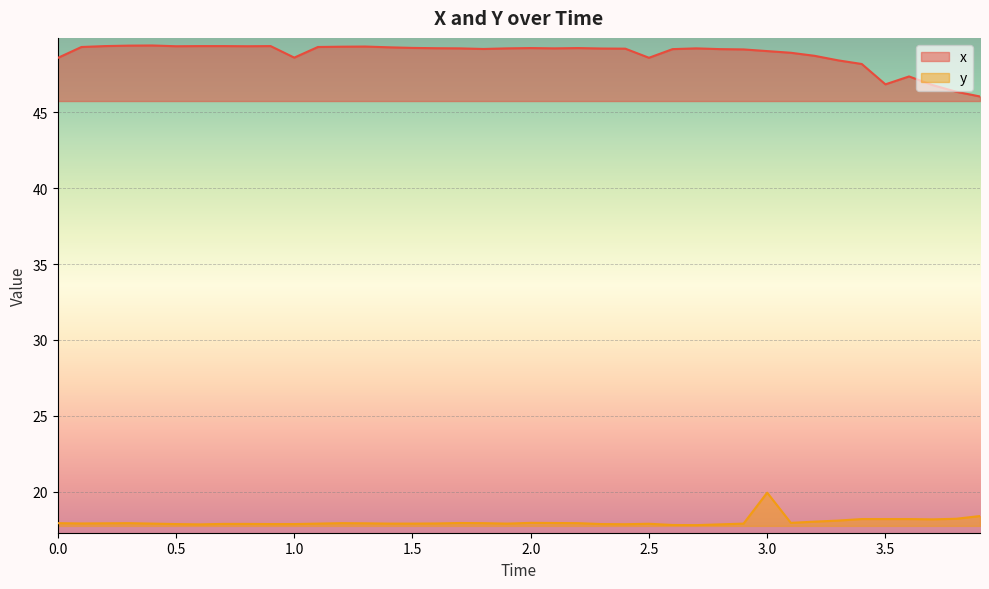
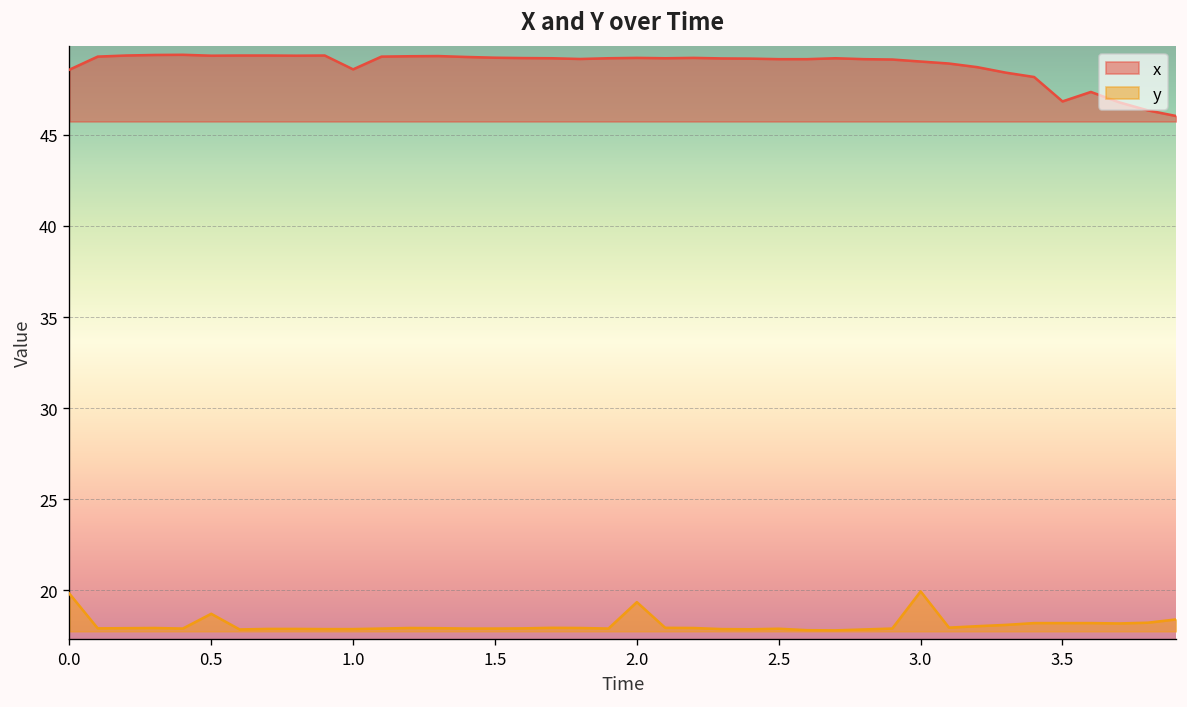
y, 0.0: 17.9 -> 19.8
y, 0.5: 17.9 -> 18.7
y, 2.0: 18.0 -> 19.4
x, 2.5: 48.6 -> 49.2
